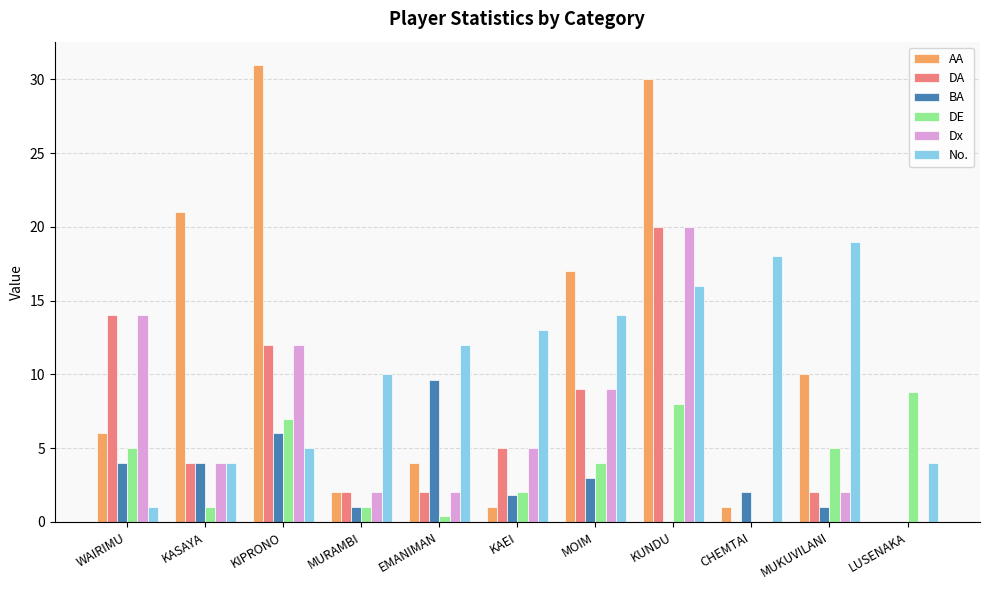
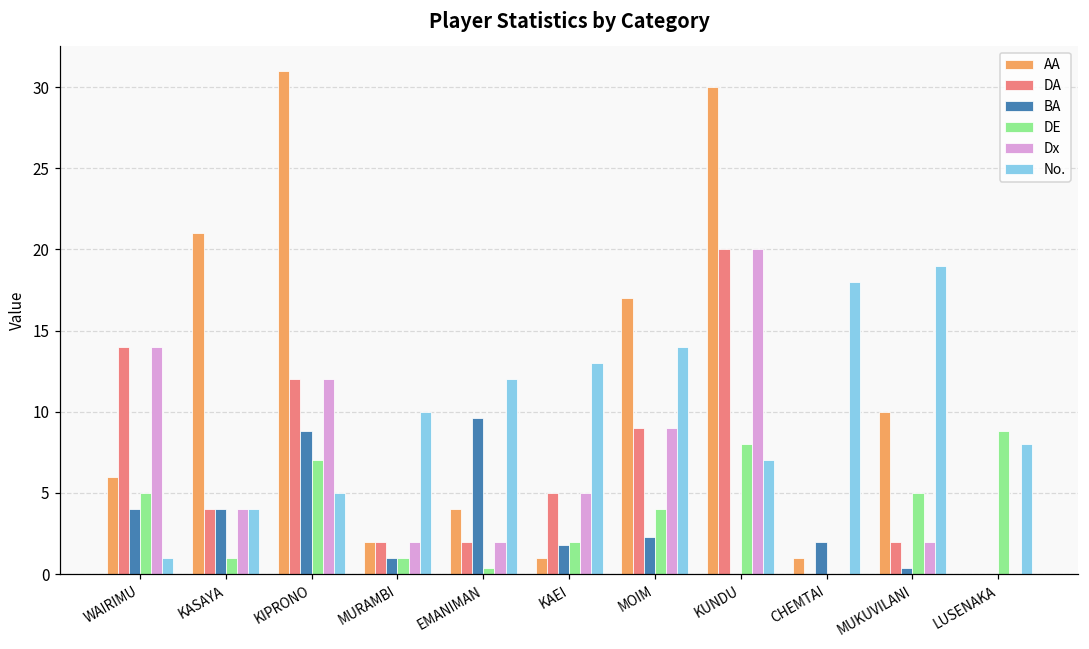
BA, KIPRONO: 6.0 -> 8.8
BA, MOIM: 3.0 -> 2.3
No., KUNDU: 16 -> 7
BA, MUKUVILANI: 1.0 -> 0.4
No., LUSENAKA: 4 -> 8
